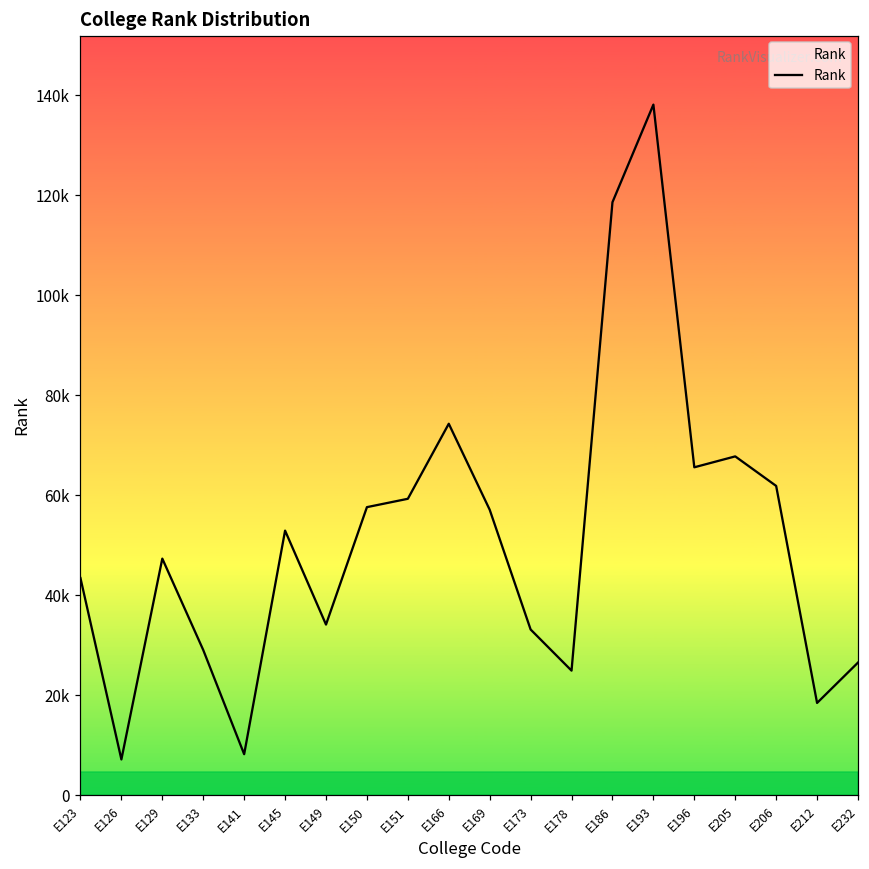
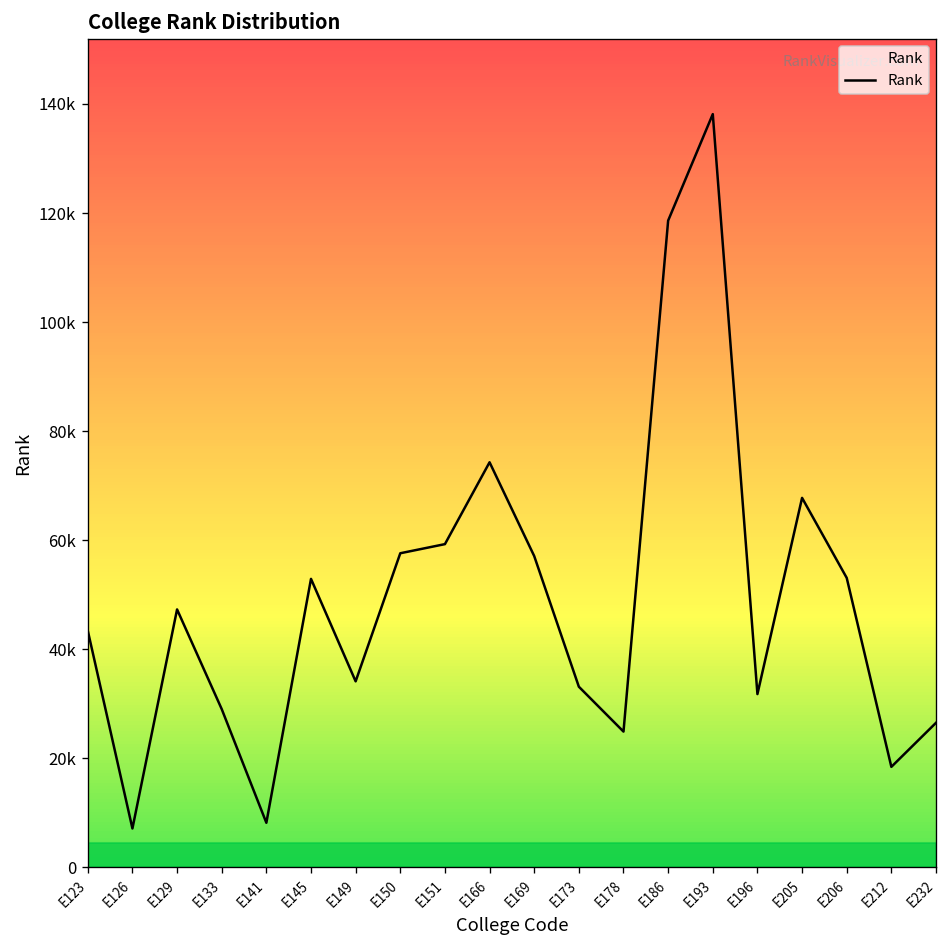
E196: 66000 -> 32000
E206: 62000 -> 53000
